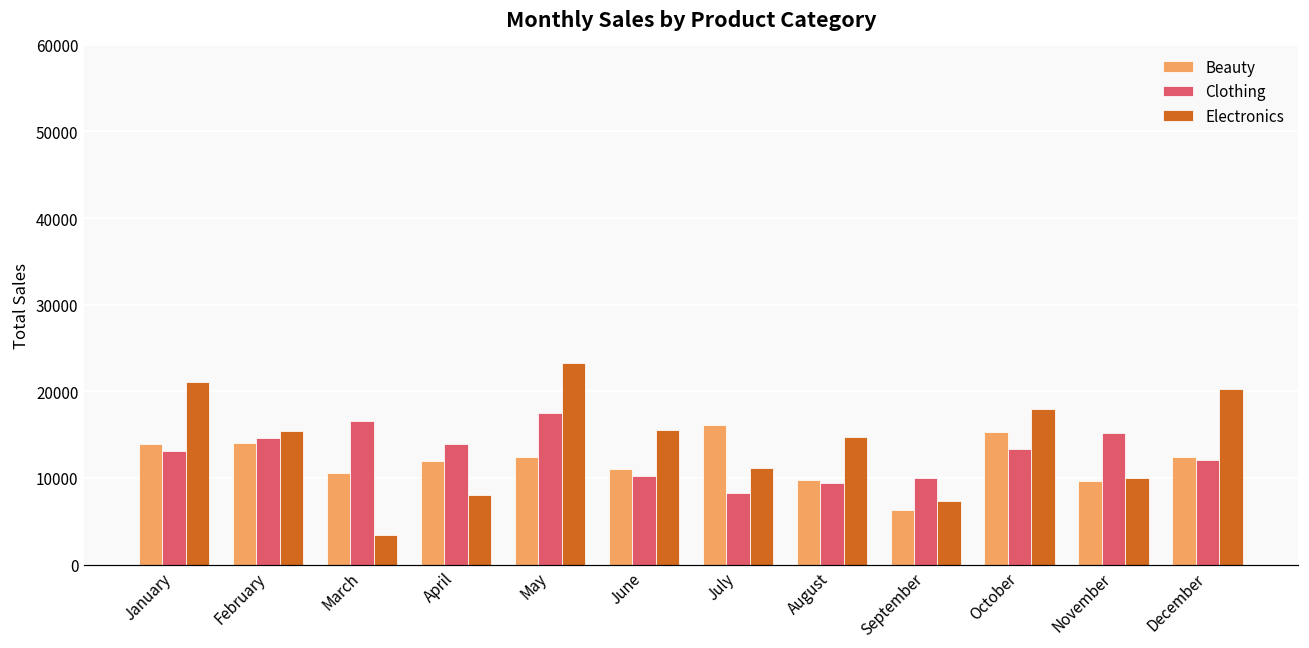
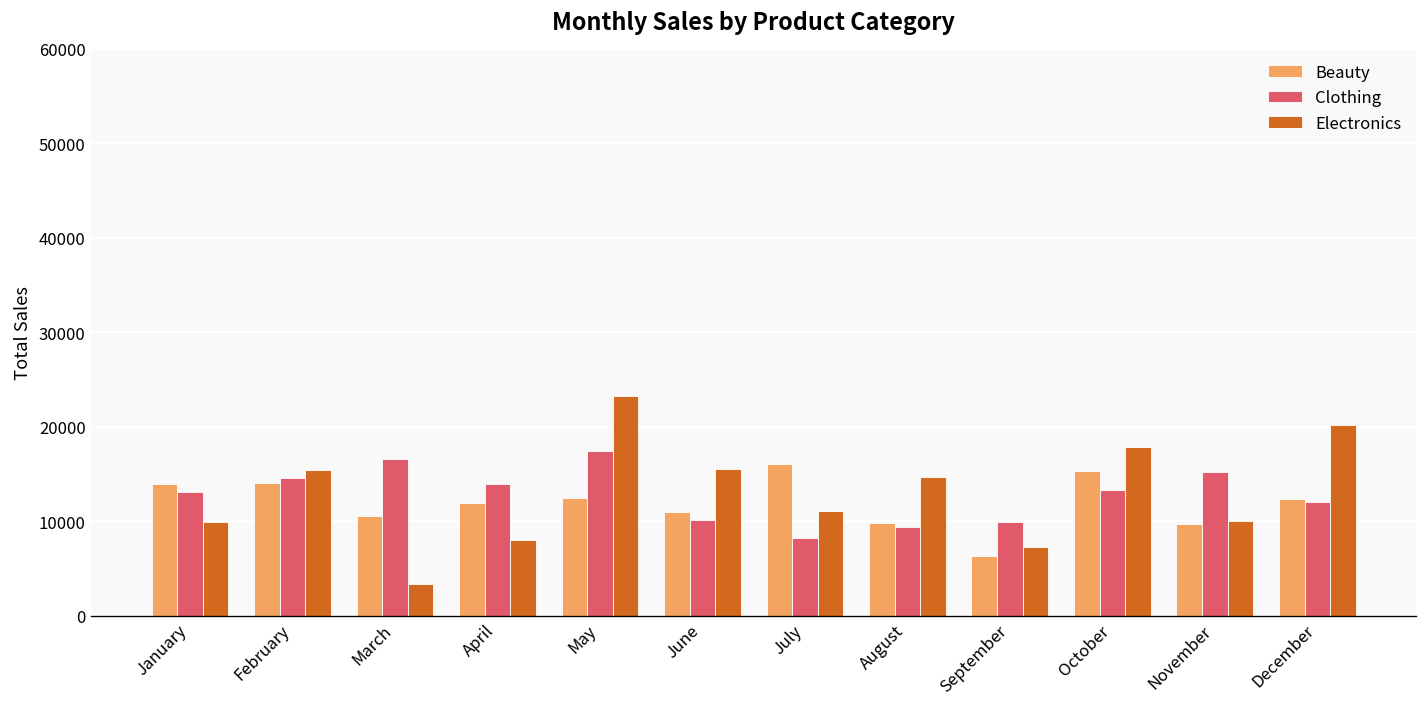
Electronics, January: 21000 -> 10000
